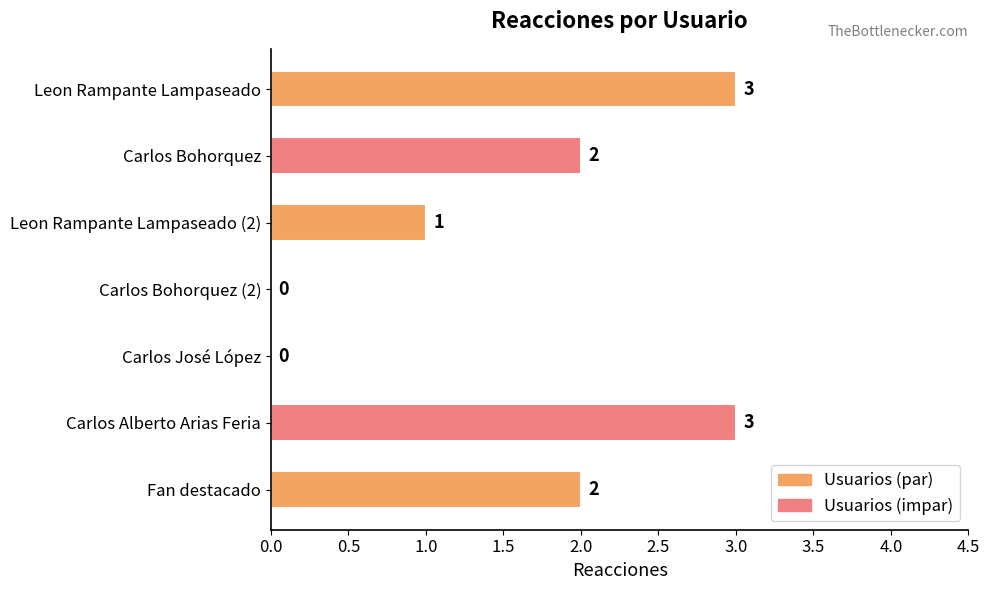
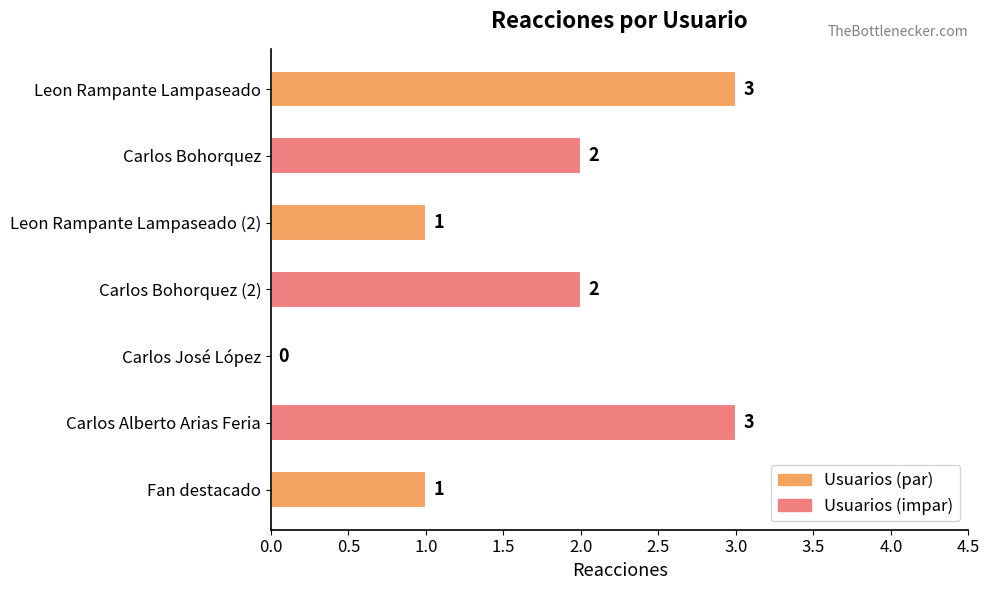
Carlos Bohorquez (2): 0 -> 2
Fan destacado: 2 -> 1
